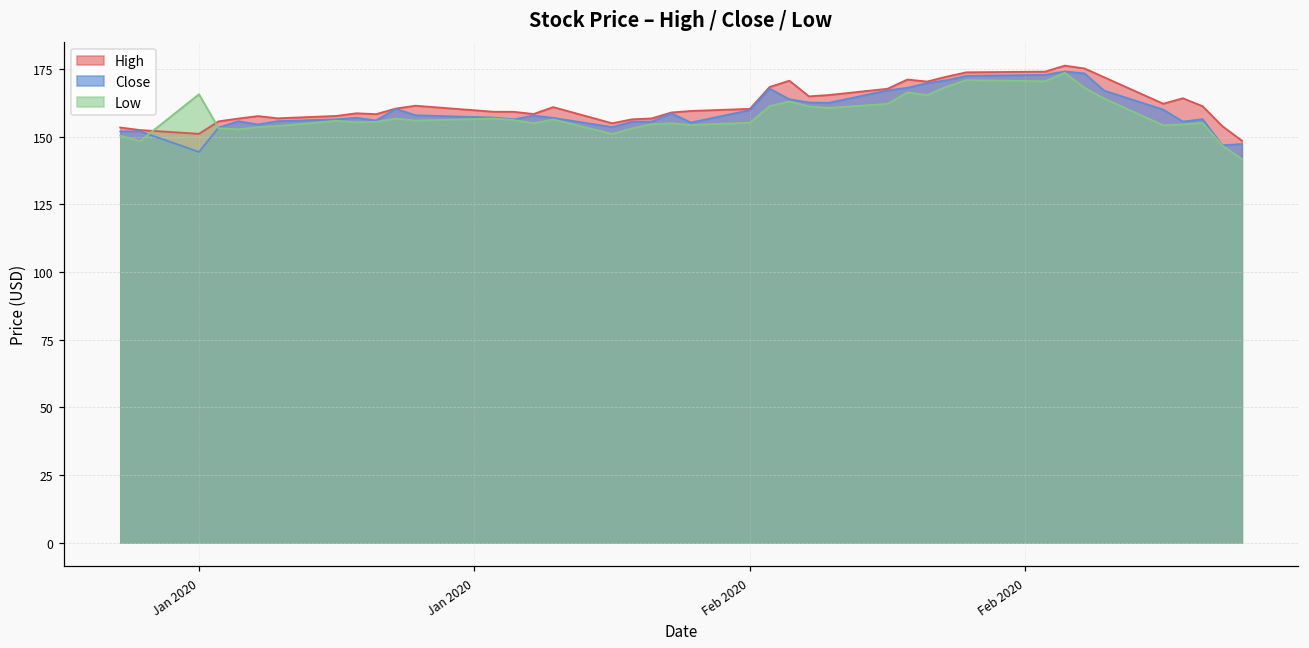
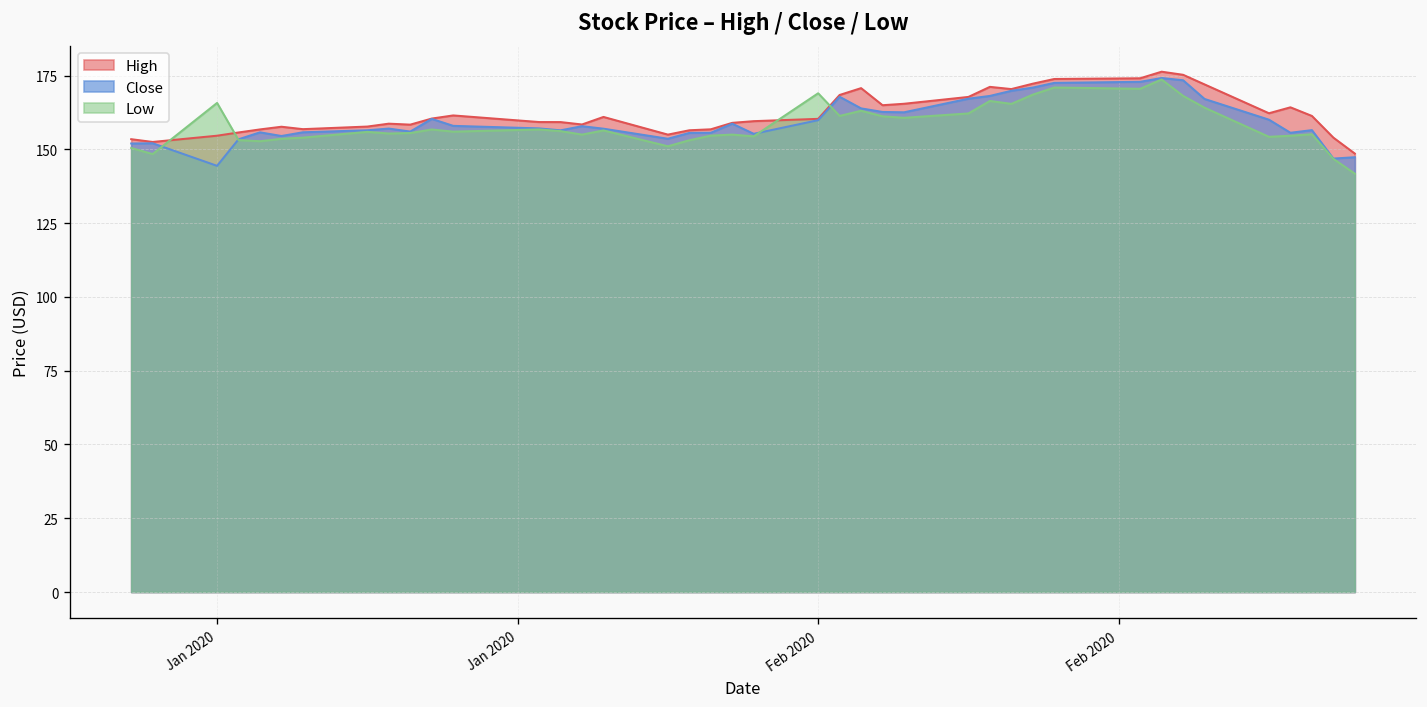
High, Jan 2020: 151 -> 155
Low, Feb 2020: 155 -> 169
